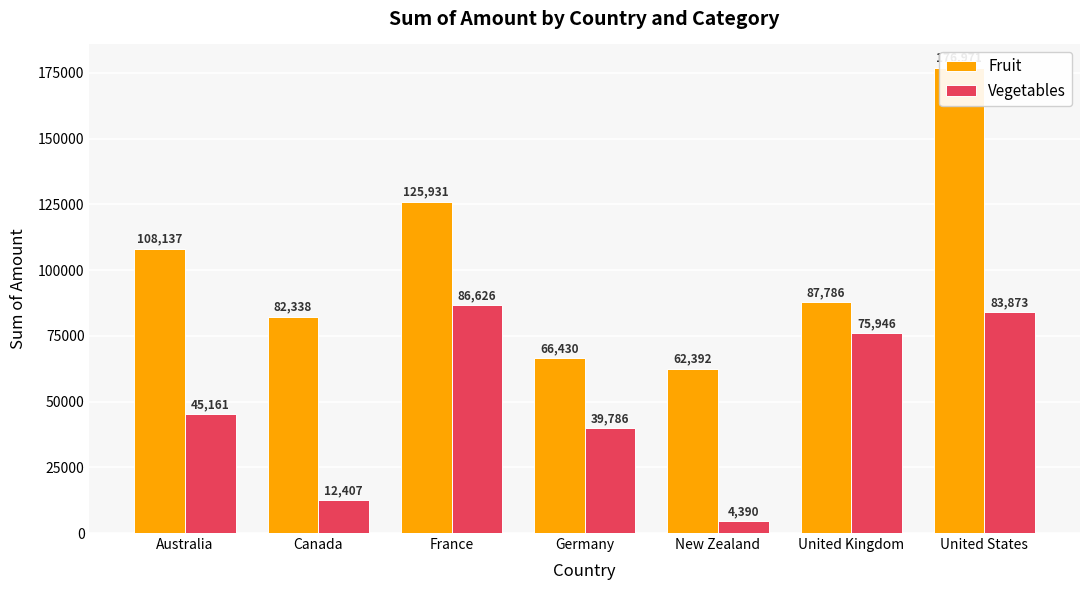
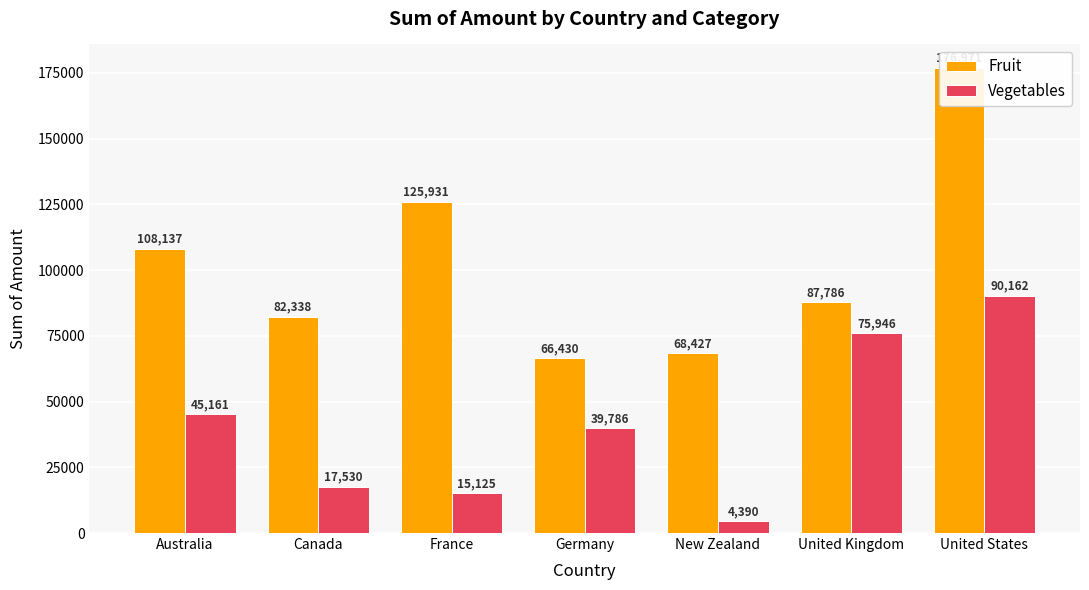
Vegetables, Canada: 12,407 -> 17,530
Vegetables, France: 86,626 -> 15,125
Fruit, New Zealand: 62,392 -> 68,427
Vegetables, United States: 83,873 -> 90,162
